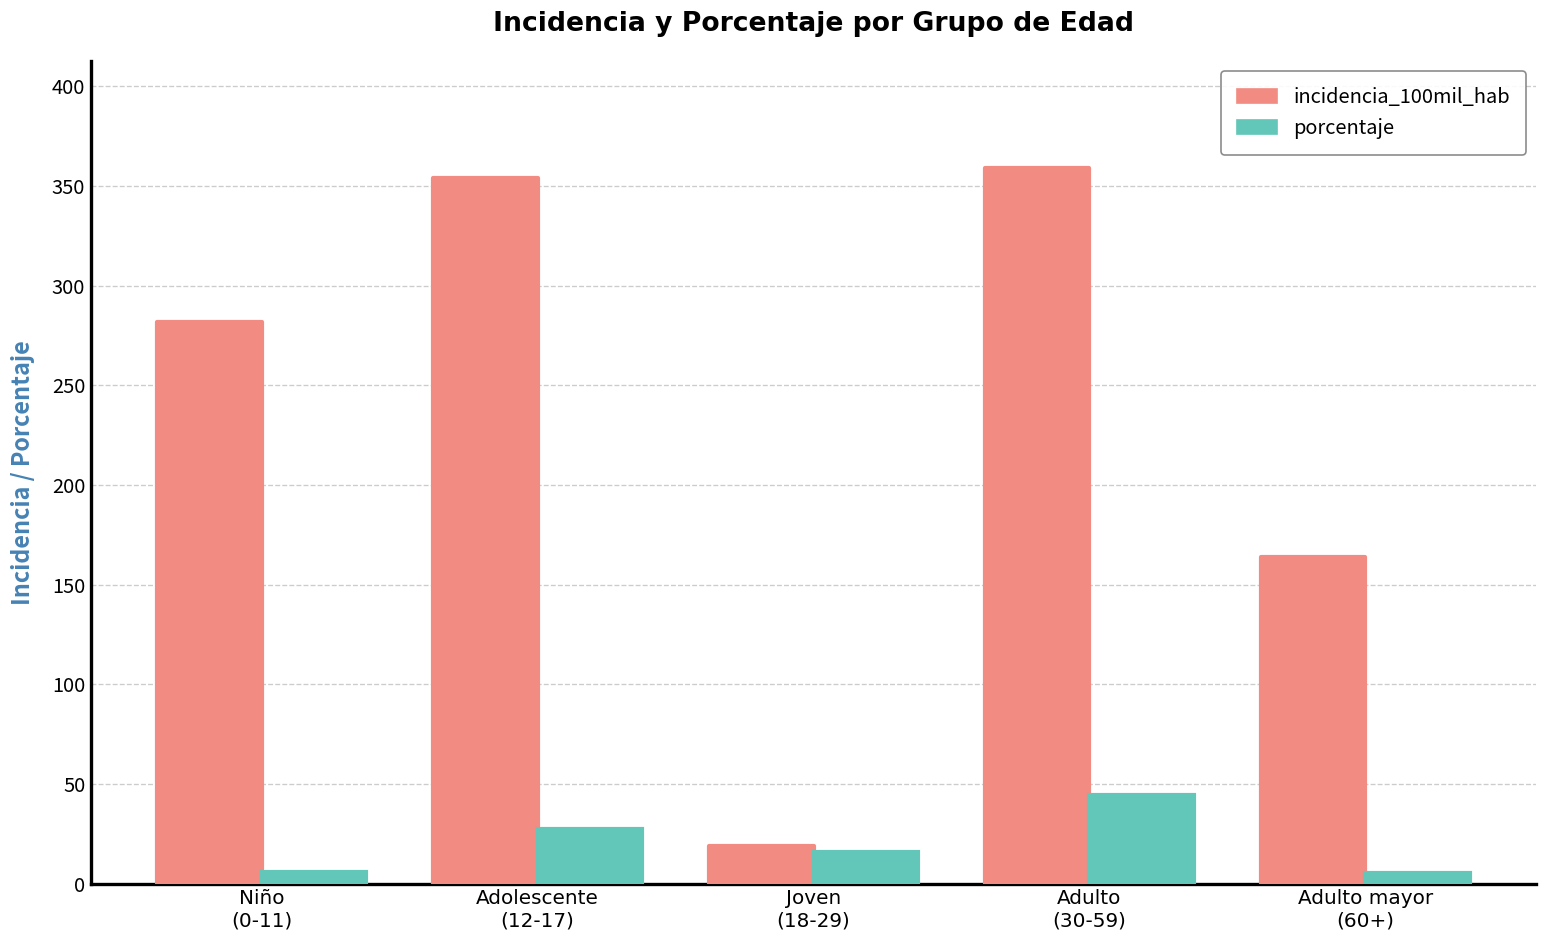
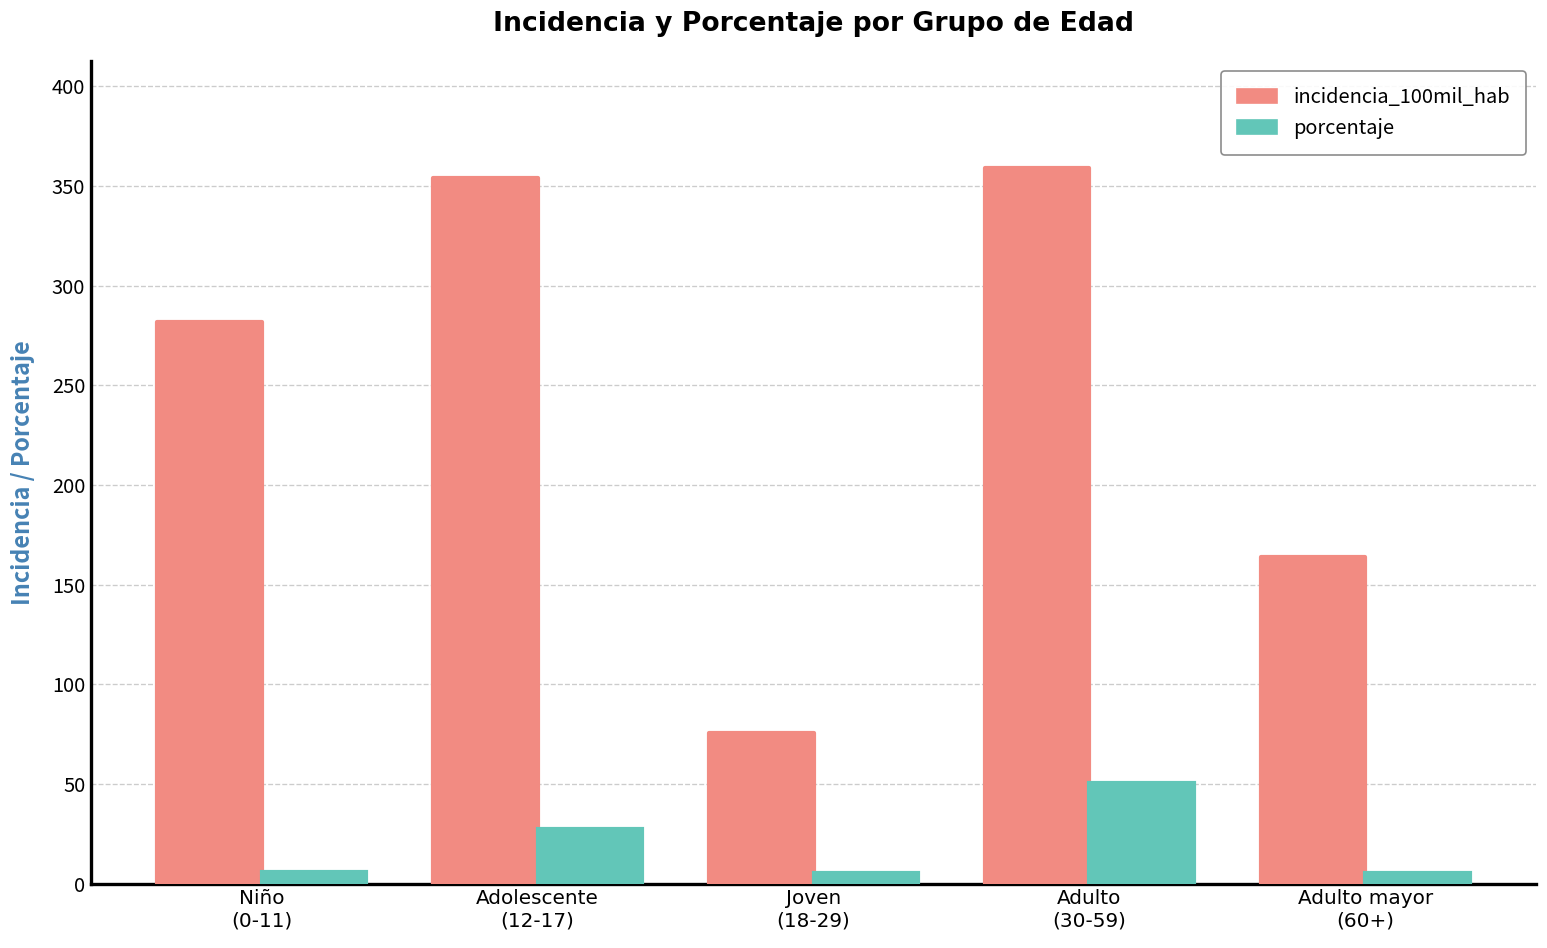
incidencia_100mil_hab, Joven (18-29): 19 -> 75
porcentaje, Joven (18-29): 16 -> 6
porcentaje, Adulto (30-59): 44 -> 50
